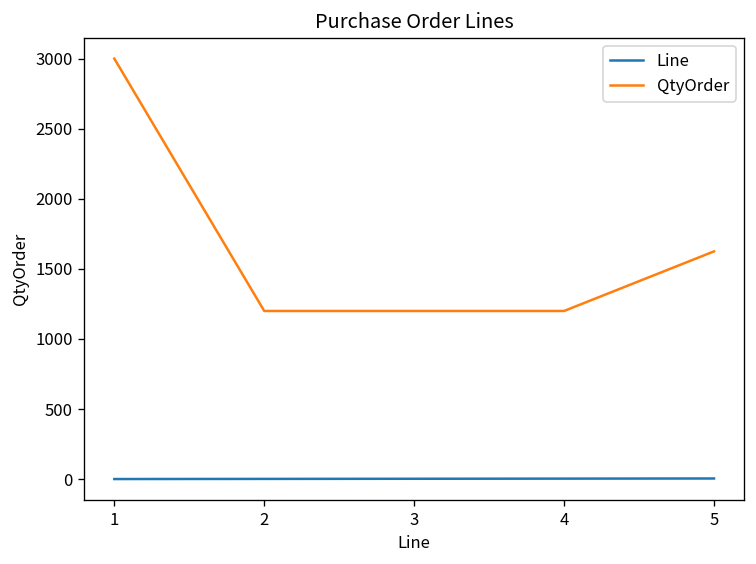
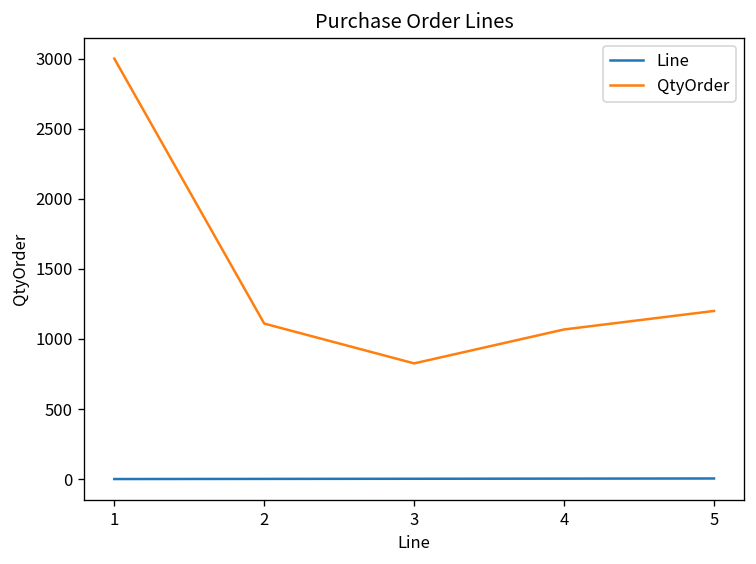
QtyOrder, 2: 1200 -> 1110
QtyOrder, 3: 1200 -> 830
QtyOrder, 4: 1200 -> 1070
QtyOrder, 5: 1630 -> 1200
